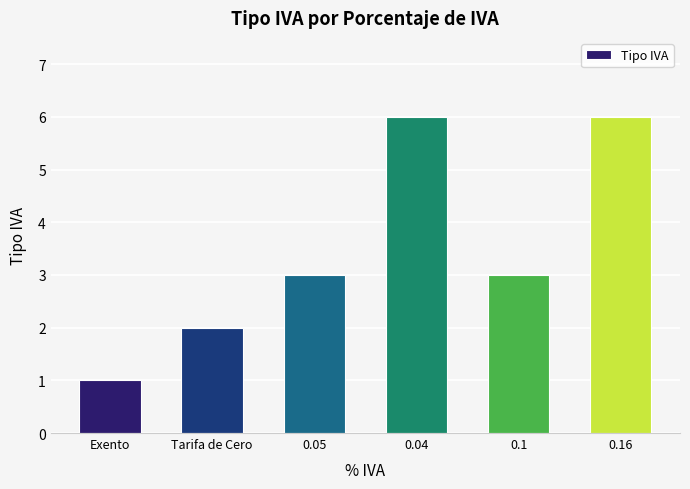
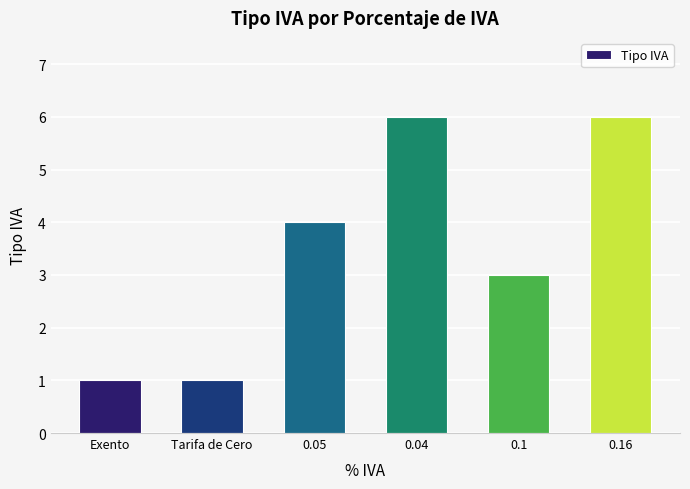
Tarifa de Cero: 2 -> 1
0.05: 3 -> 4
